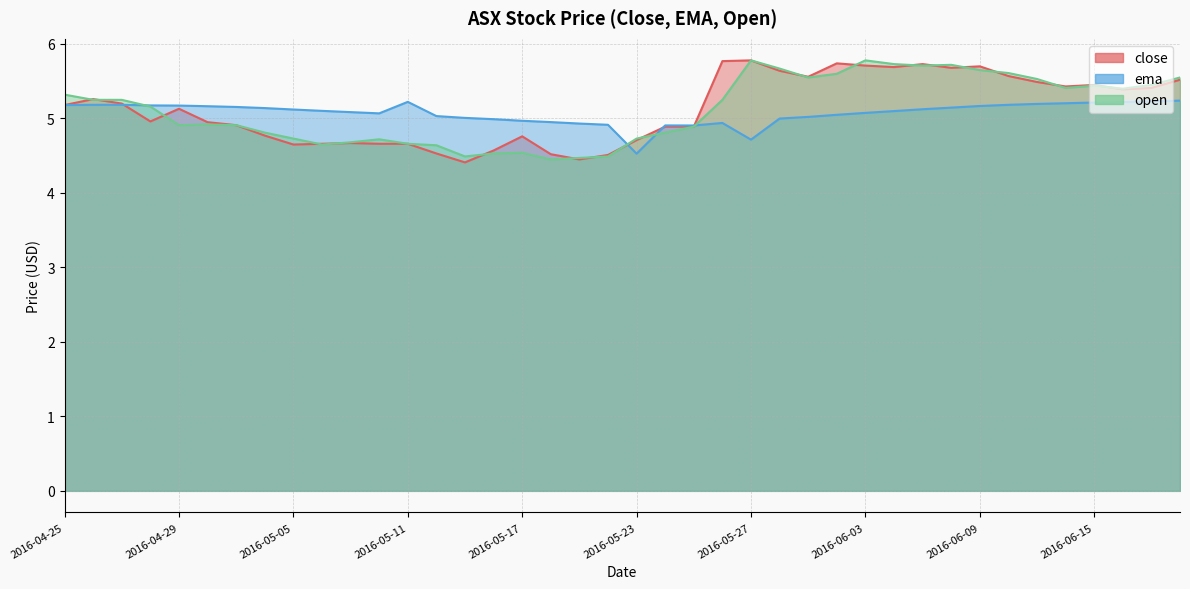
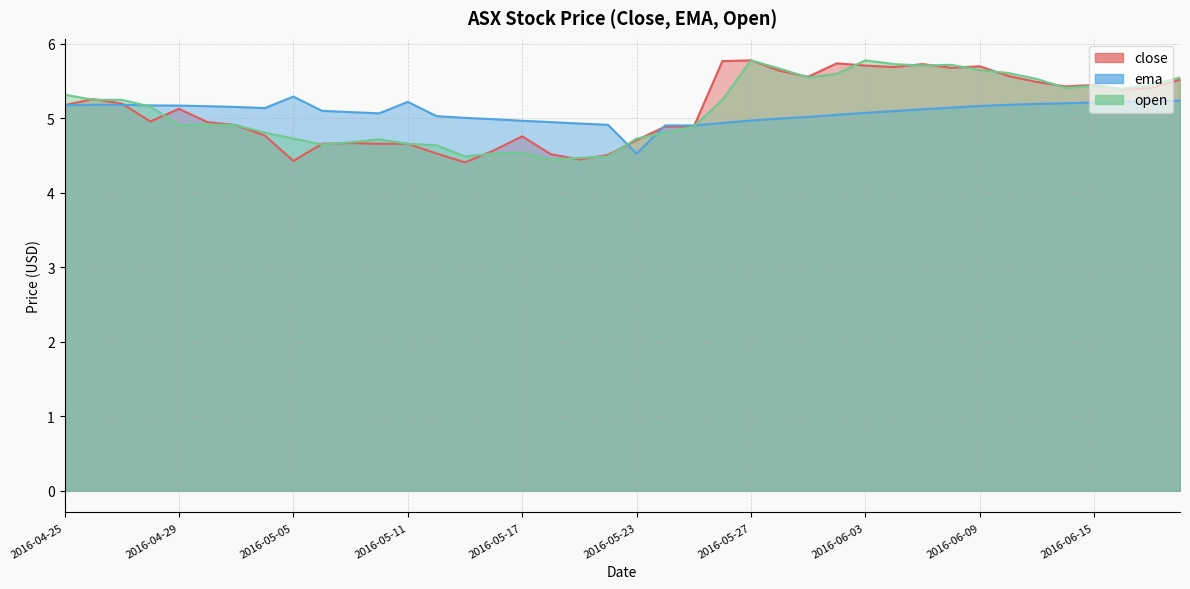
close, 2016-05-05: 4.7 -> 4.4
ema, 2016-05-05: 5.1 -> 5.3
ema, 2016-05-27: 4.7 -> 5.0
